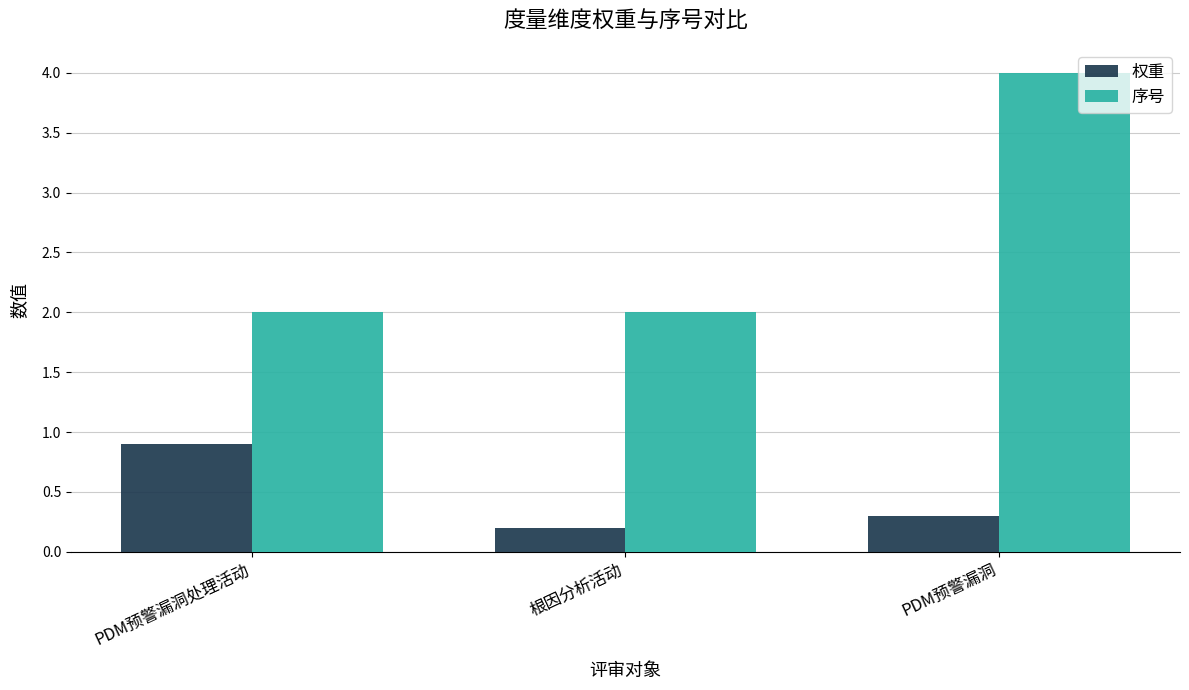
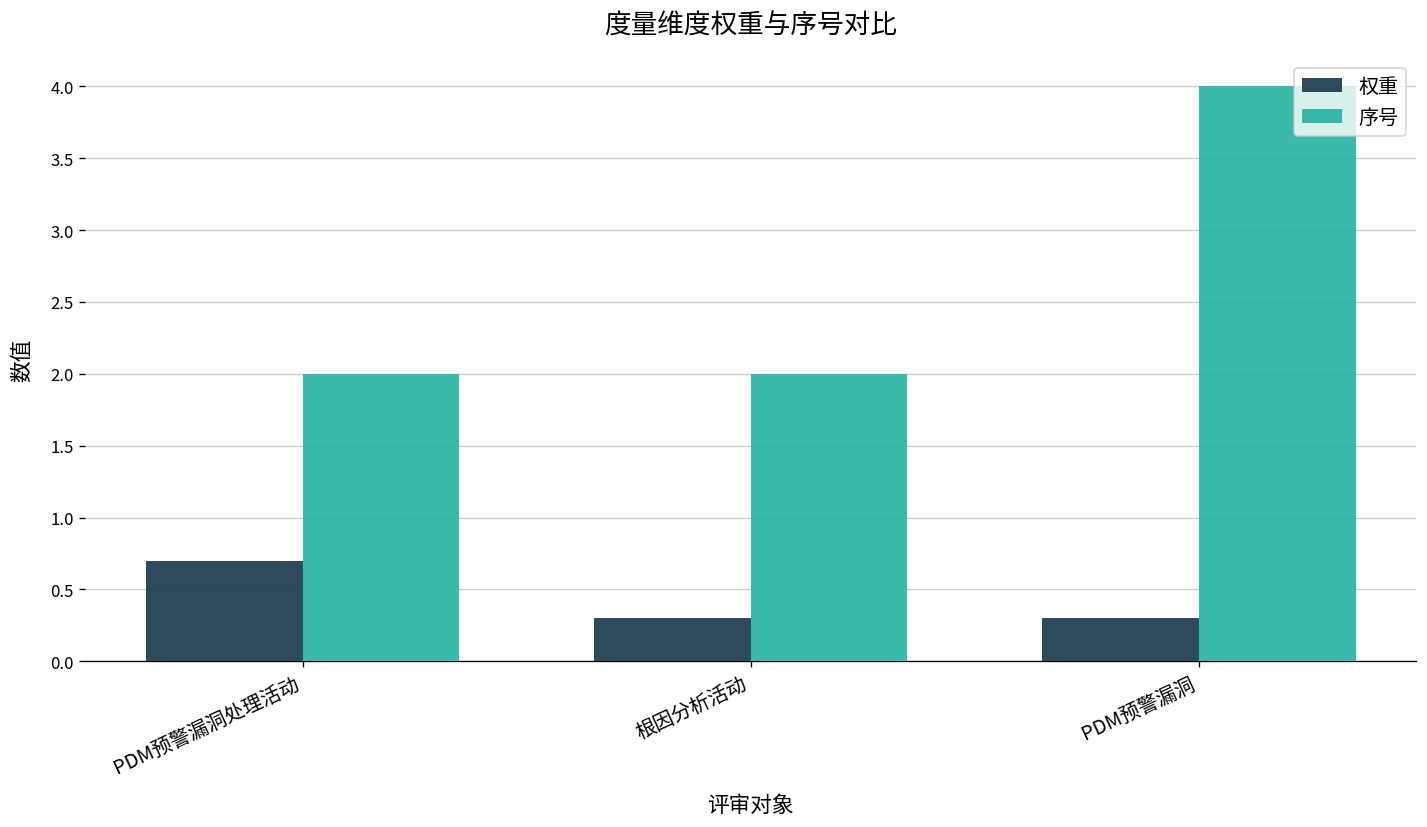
权重, PDM预警漏洞处理活动: 0.9 -> 0.7
权重, 根因分析活动: 0.2 -> 0.3
